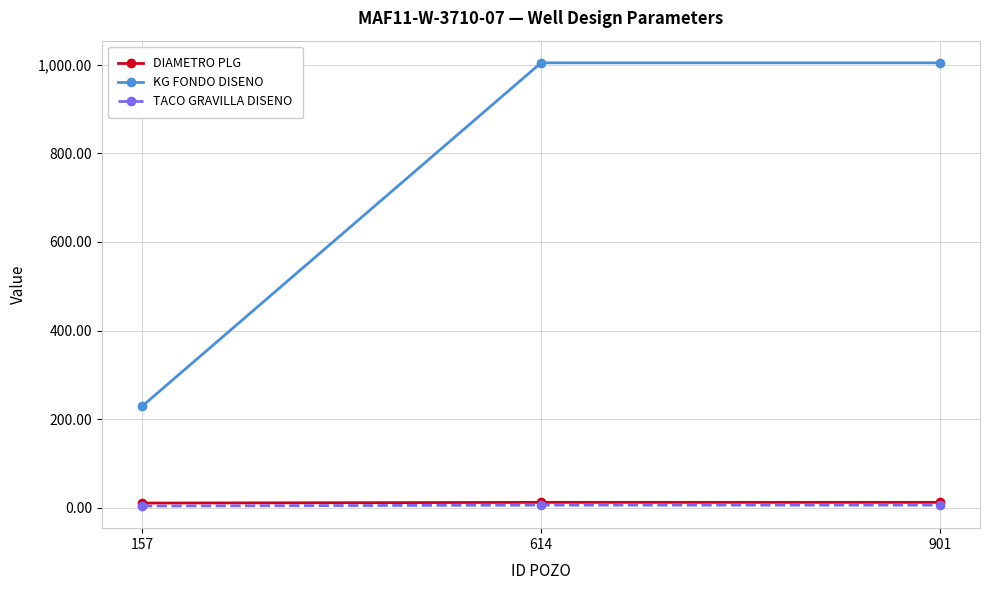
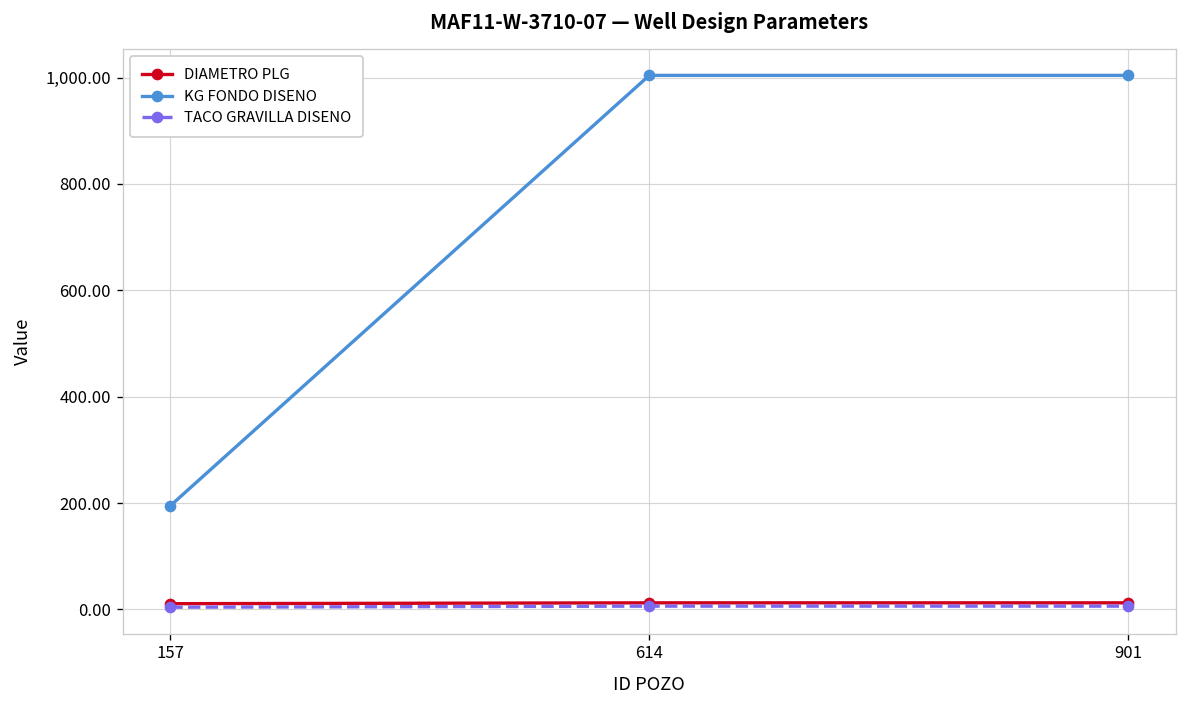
KG FONDO DISENO, 157: 230 -> 190
